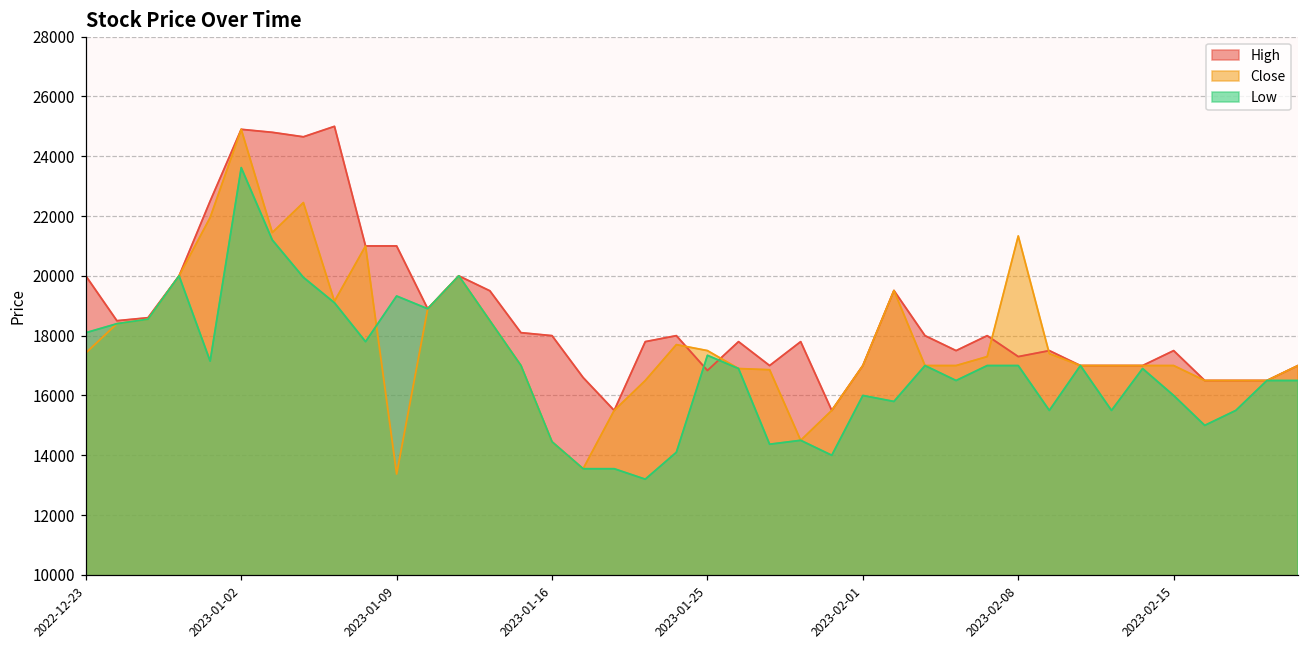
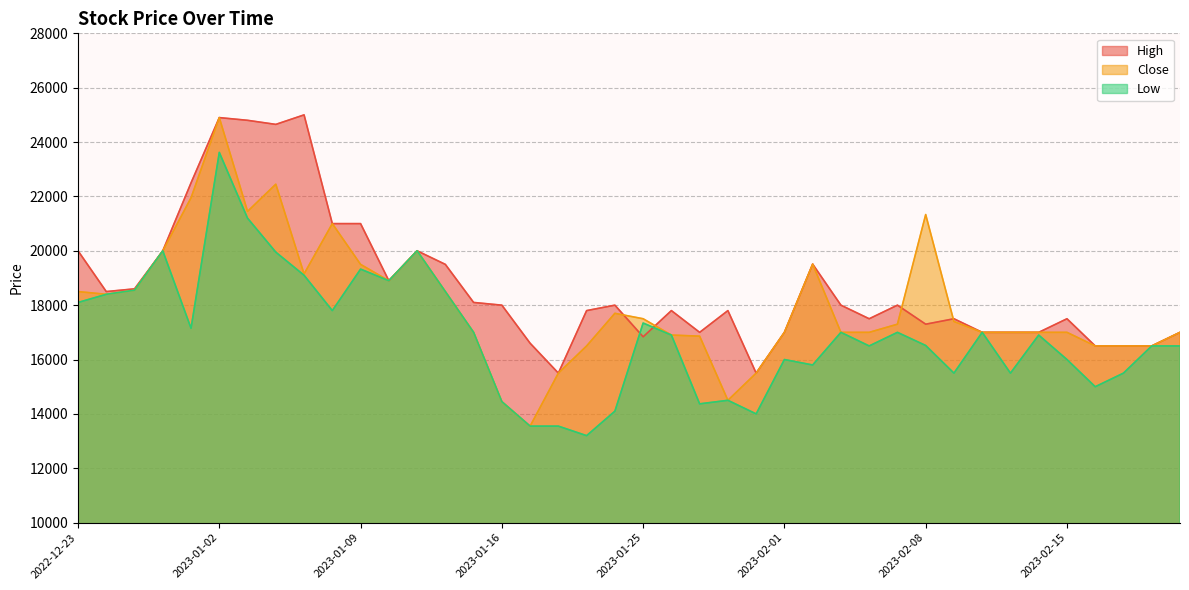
Close, 2022-12-23: 17400 -> 18500
Close, 2023-01-09: 13400 -> 19500
Low, 2023-02-08: 17000 -> 16500
